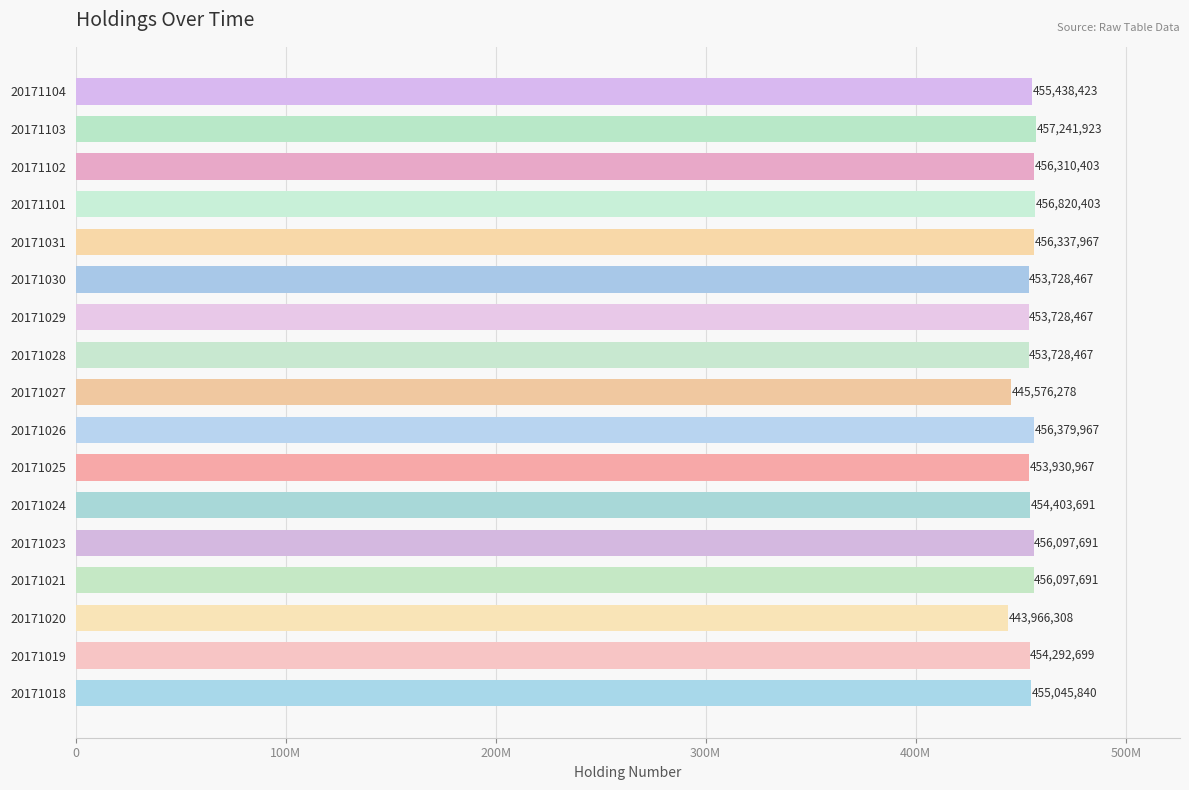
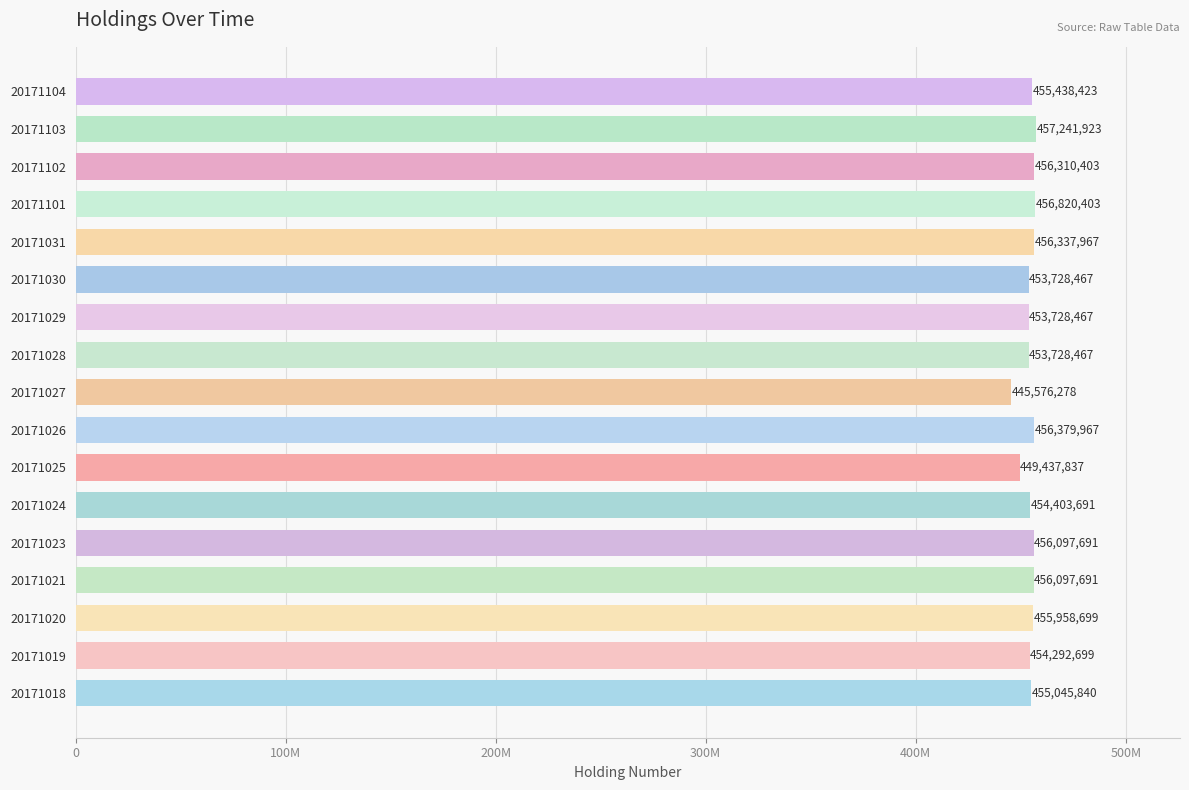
20171025: 453,930,967 -> 449,437,837
20171020: 443,966,308 -> 455,958,699
